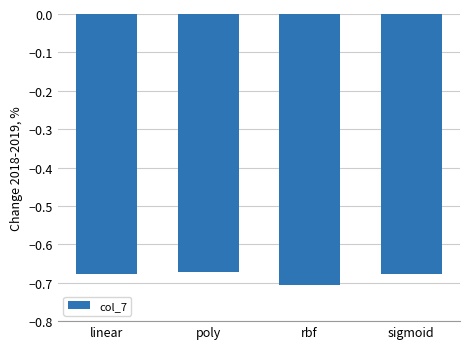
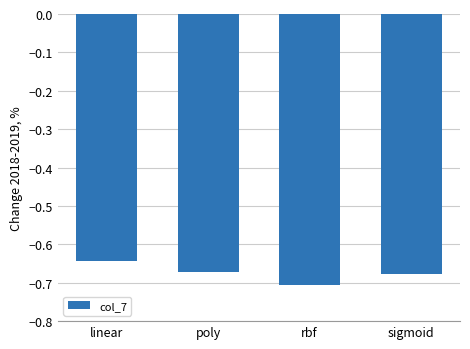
linear: -0.68 -> -0.64
